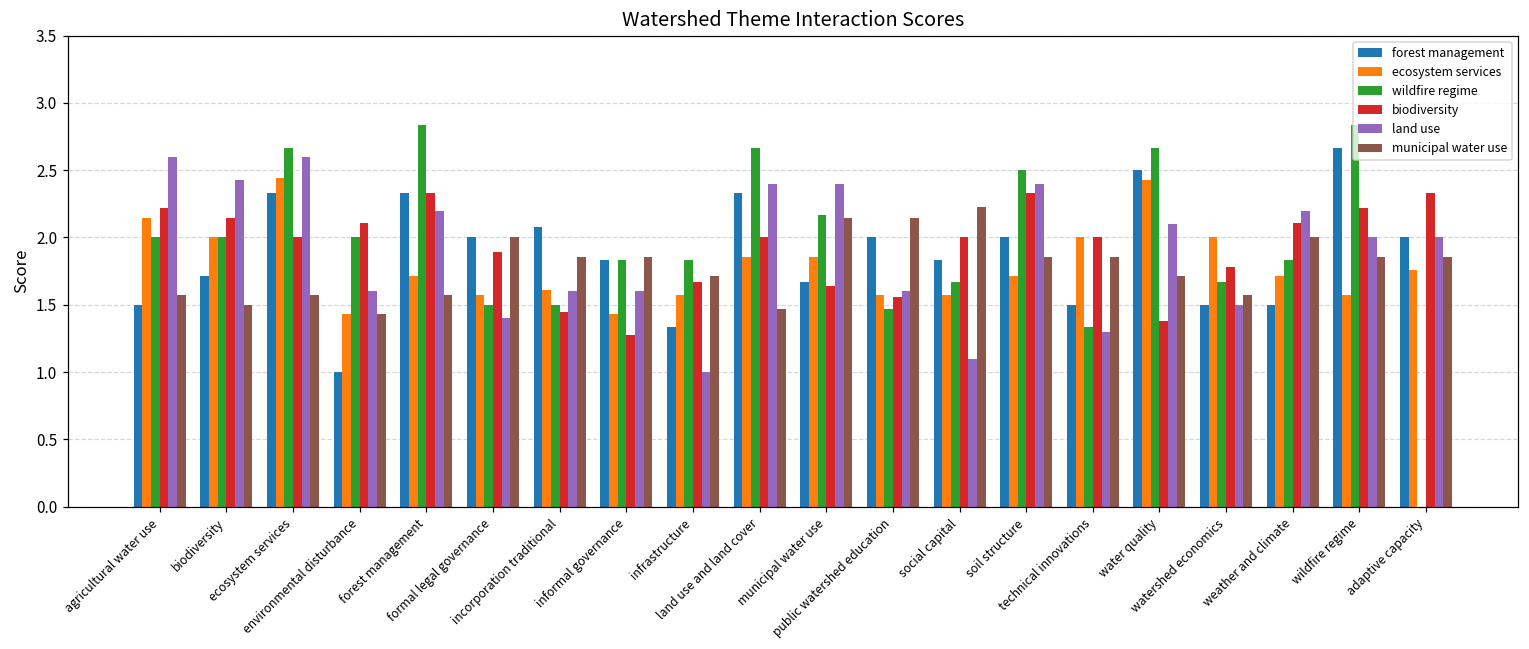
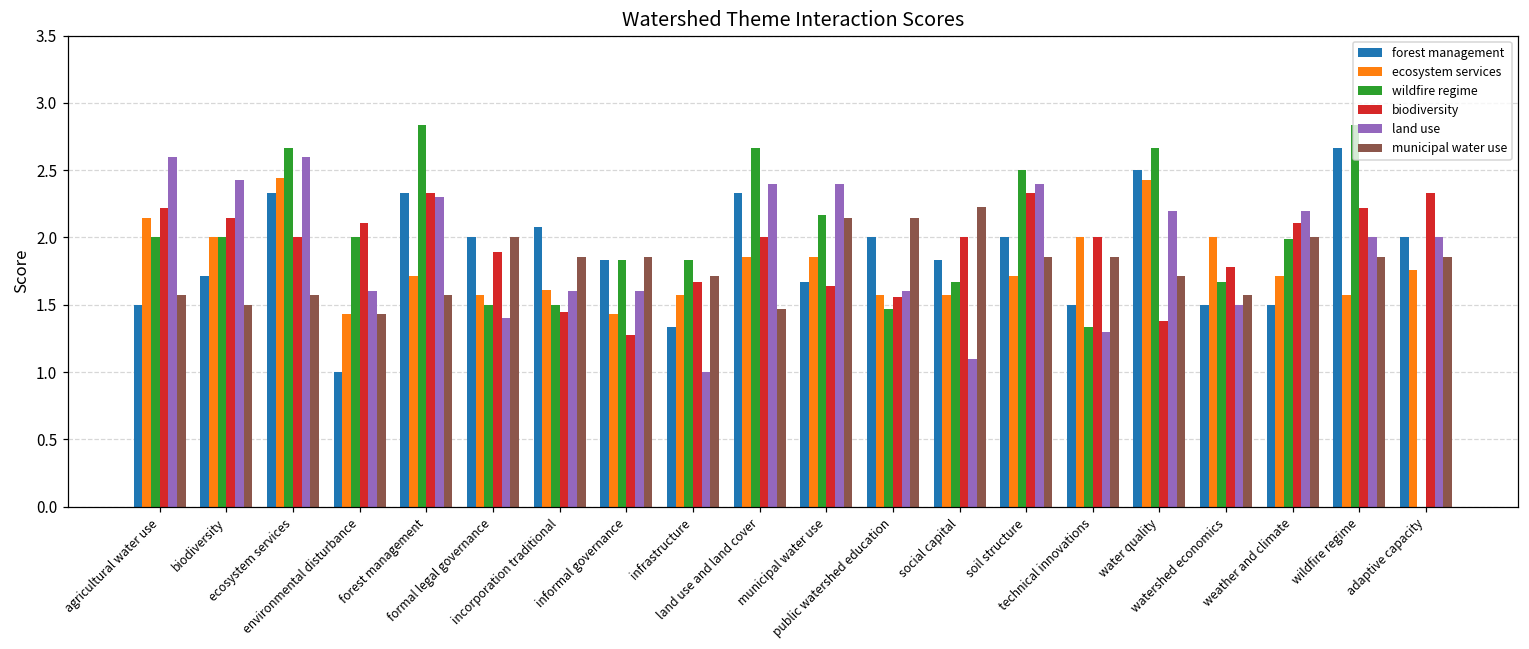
land use, forest management: 2.2 -> 2.3
land use, water quality: 2.1 -> 2.2
wildfire regime, weather and climate: 1.83 -> 1.99
